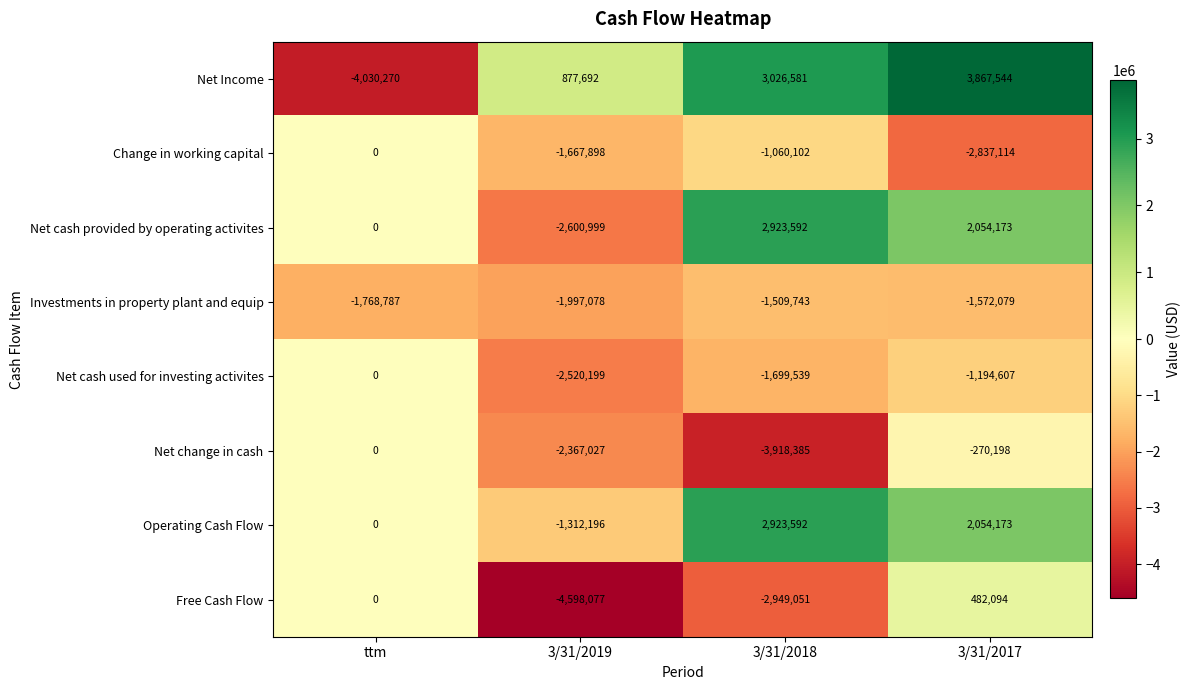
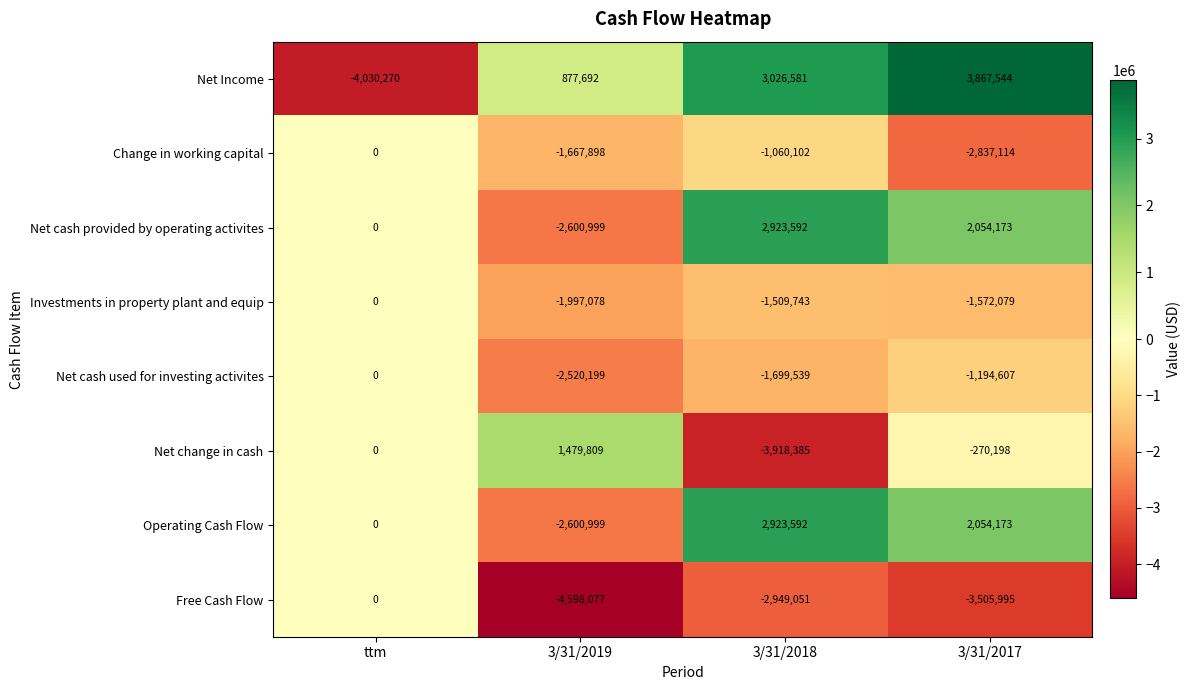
Investments in property plant and equip, ttm: -1,768,787 -> 0
Net change in cash, 3/31/2019: -2,367,027 -> 1,479,809
Operating Cash Flow, 3/31/2019: -1,312,196 -> -2,600,999
Free Cash Flow, 3/31/2017: 482,094 -> -3,505,995
